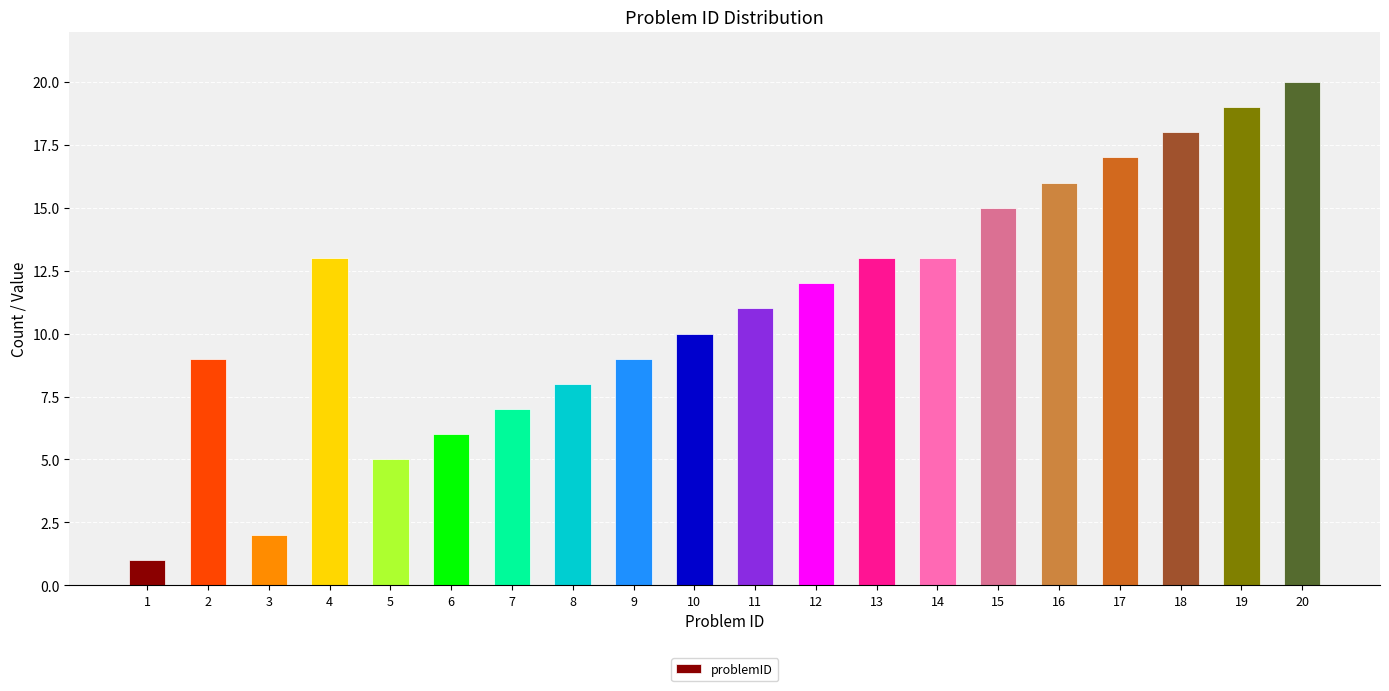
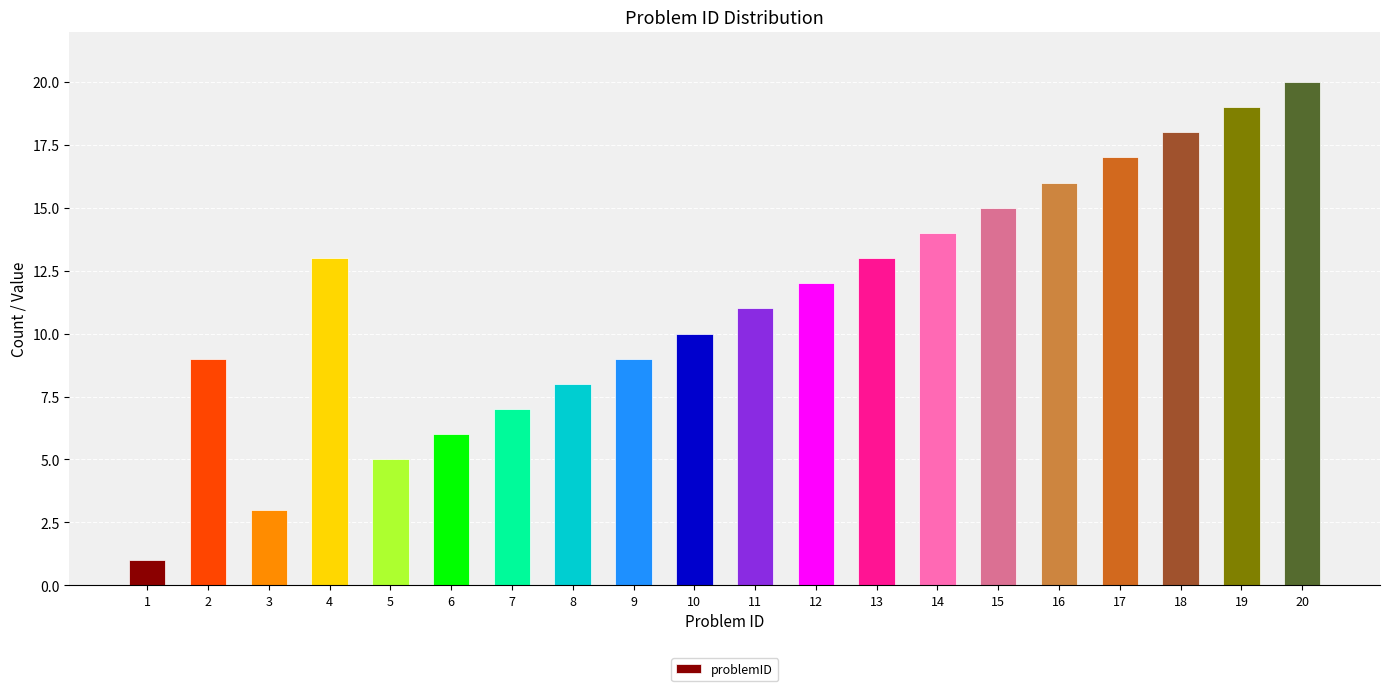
3: 2 -> 3
14: 13 -> 14
